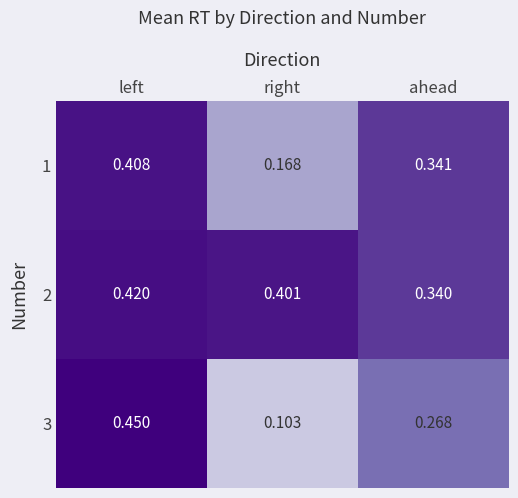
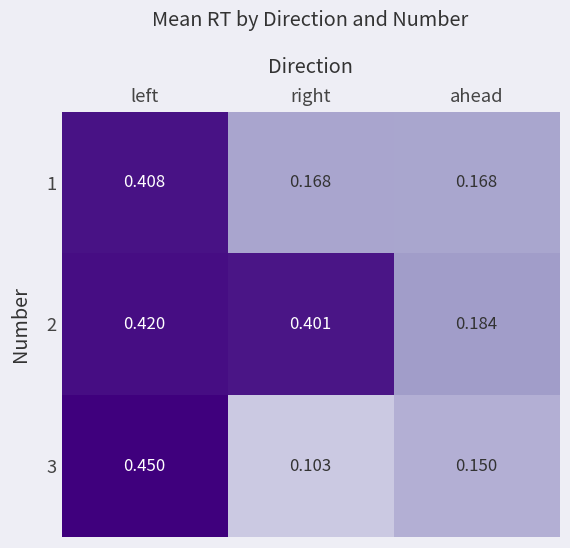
1, ahead: 0.341 -> 0.168
2, ahead: 0.340 -> 0.184
3, ahead: 0.268 -> 0.150
